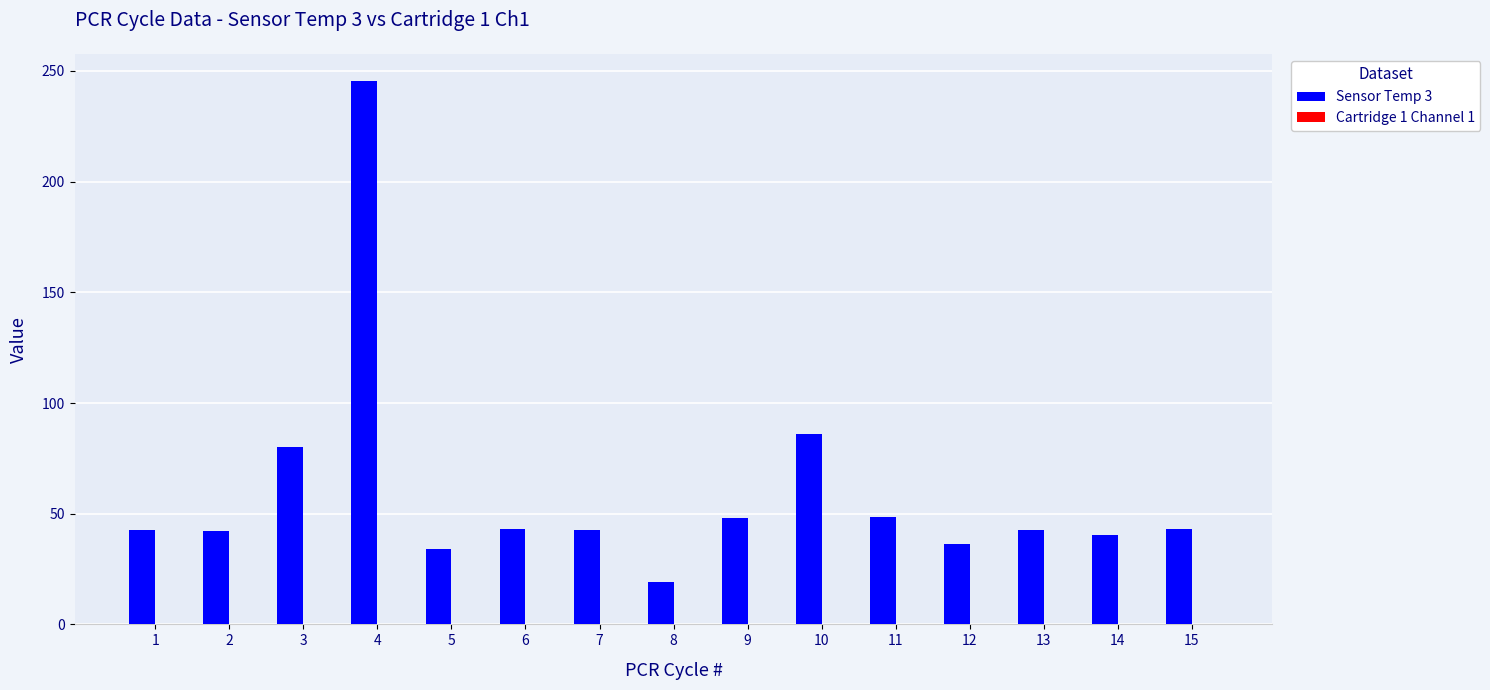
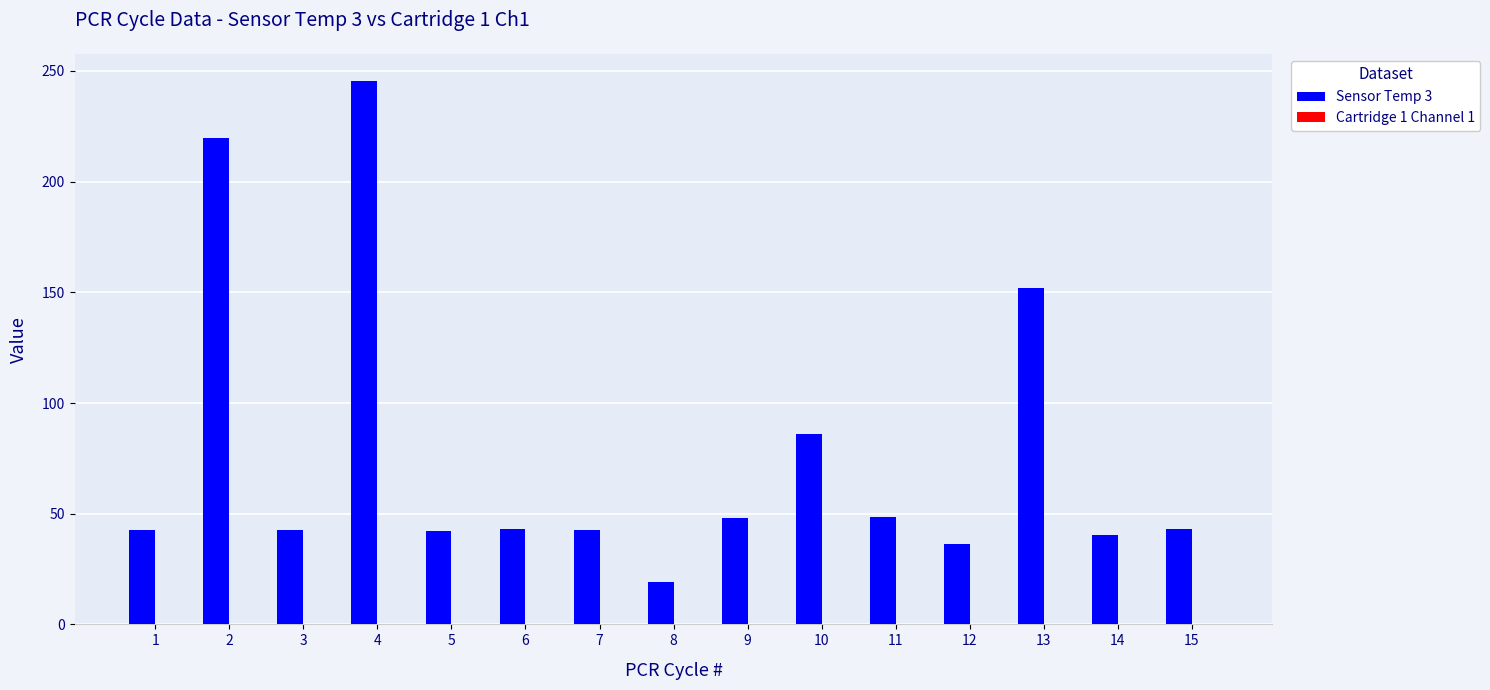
Sensor Temp 3, 2: 42 -> 220
Sensor Temp 3, 3: 80 -> 43
Sensor Temp 3, 5: 34 -> 42
Sensor Temp 3, 13: 43 -> 152
